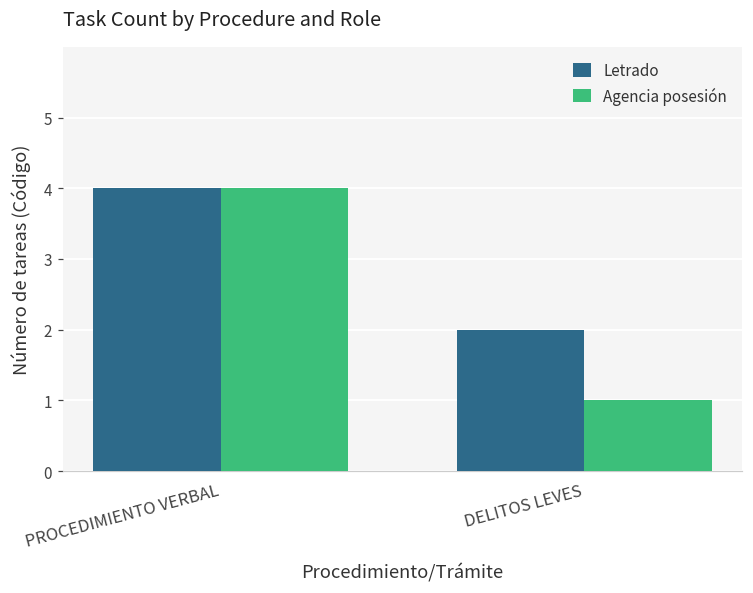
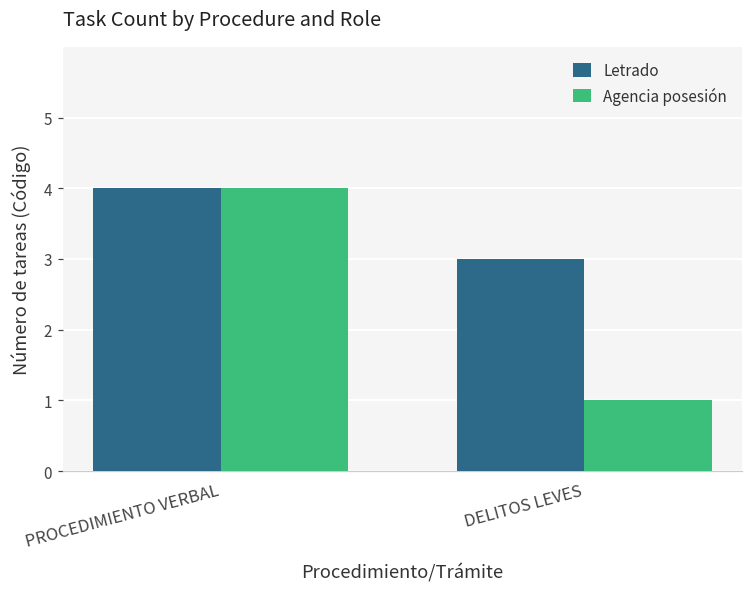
Letrado, DELITOS LEVES: 2 -> 3
